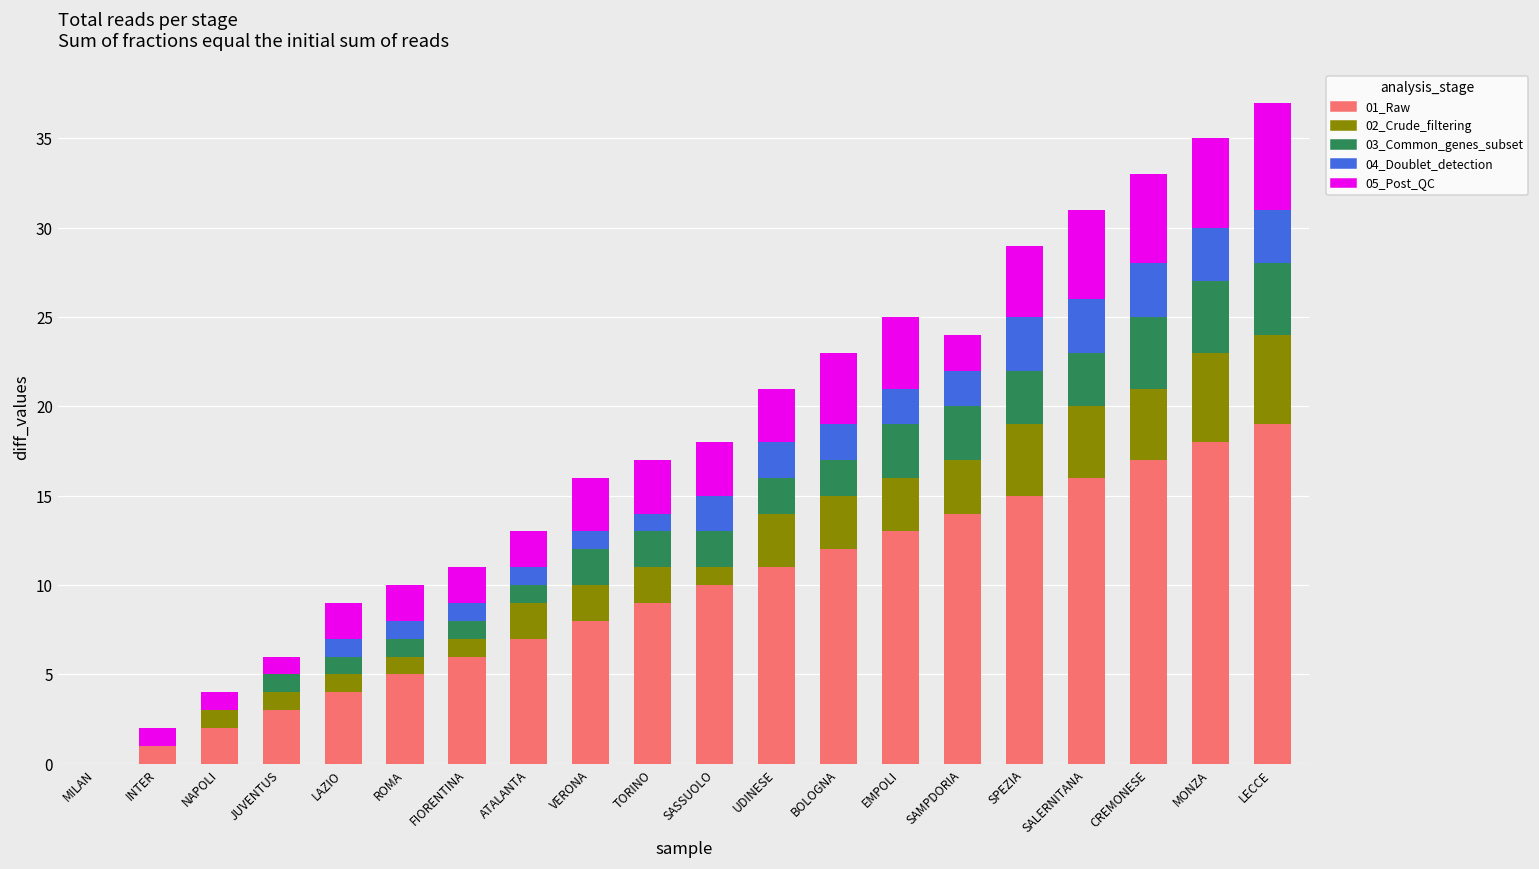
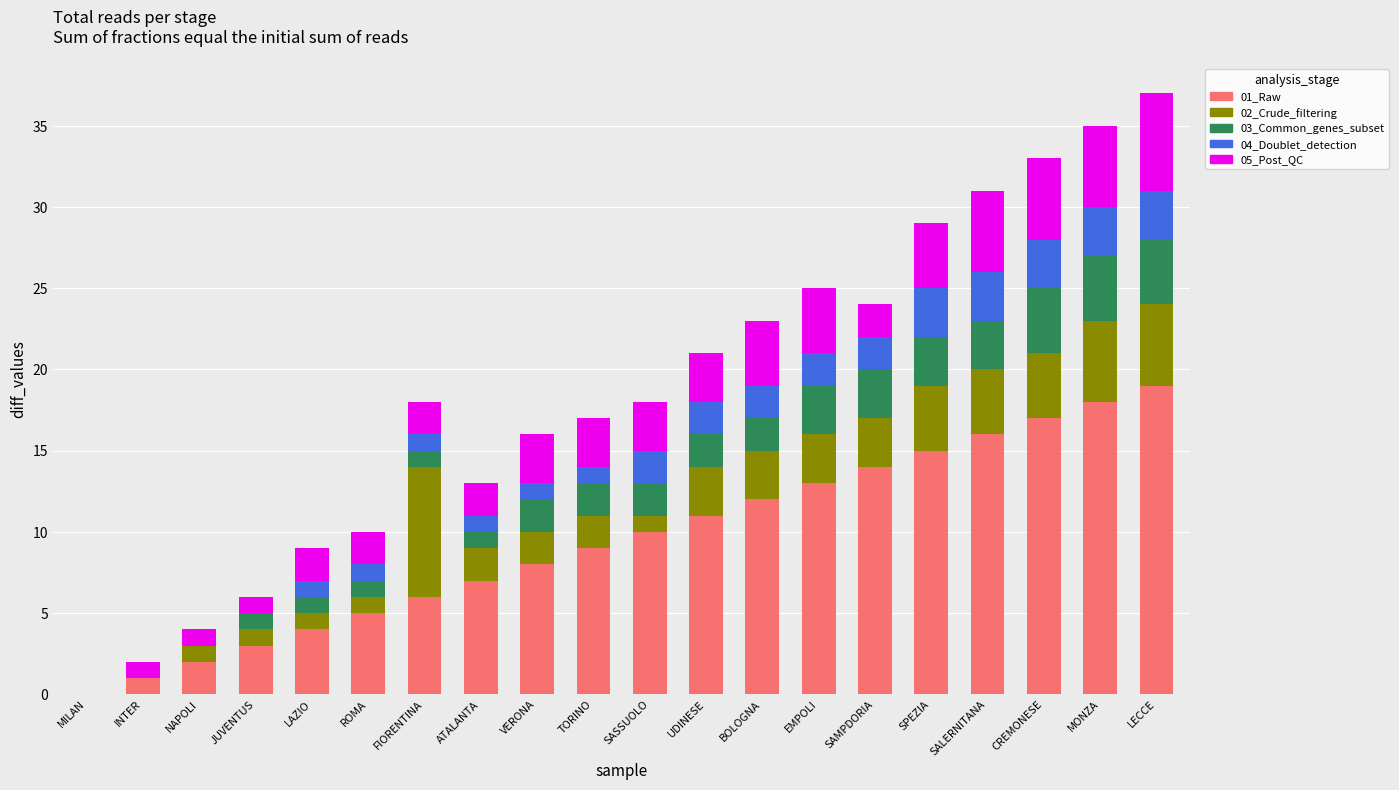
02_Crude_filtering, FIORENTINA: 1 -> 8
